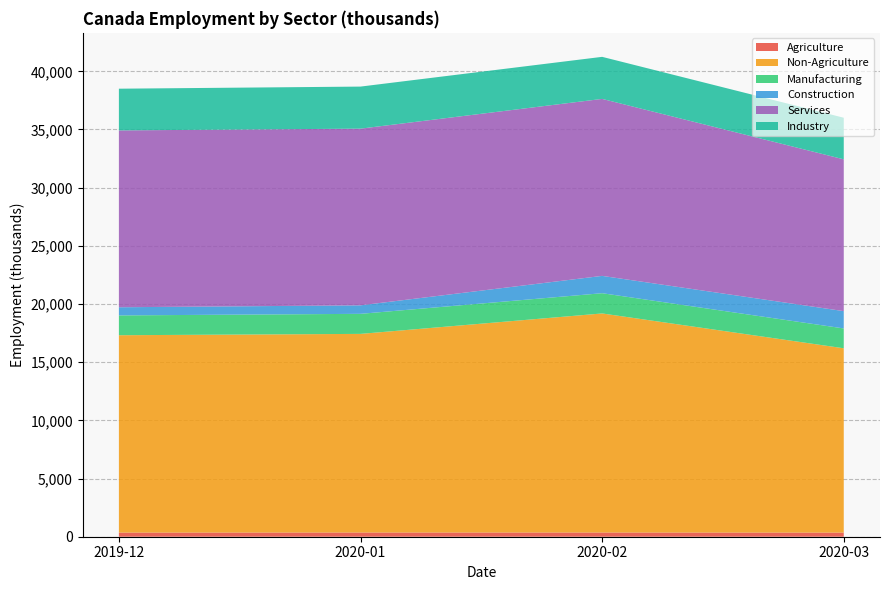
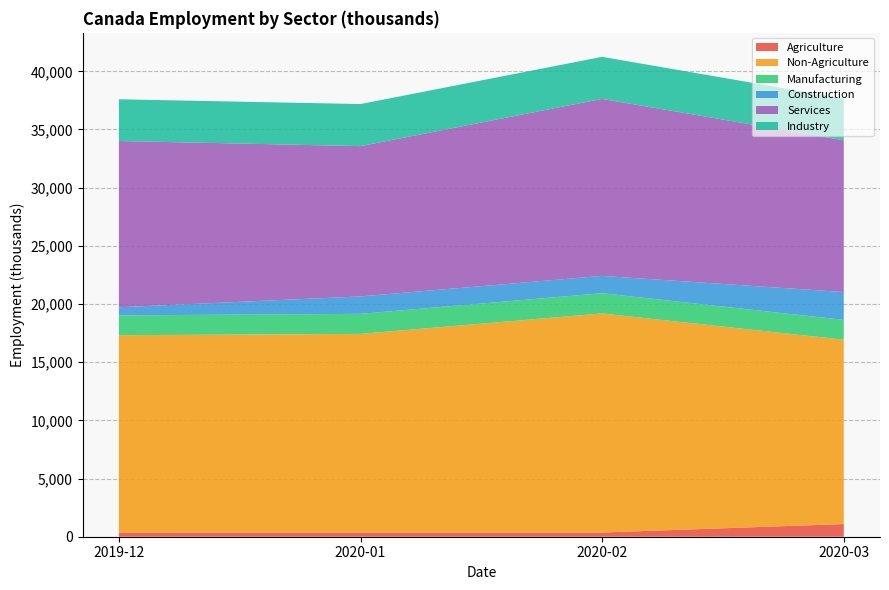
Services, 2019-12: 15,200 -> 14,300
Construction, 2020-01: 700 -> 1,500
Services, 2020-01: 15,200 -> 12,900
Agriculture, 2020-03: 400 -> 1,100
Construction, 2020-03: 1,500 -> 2,400
